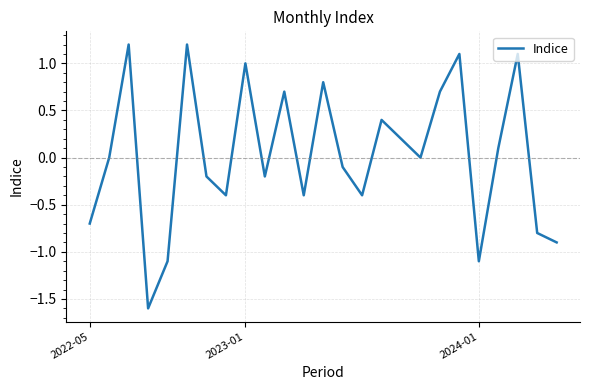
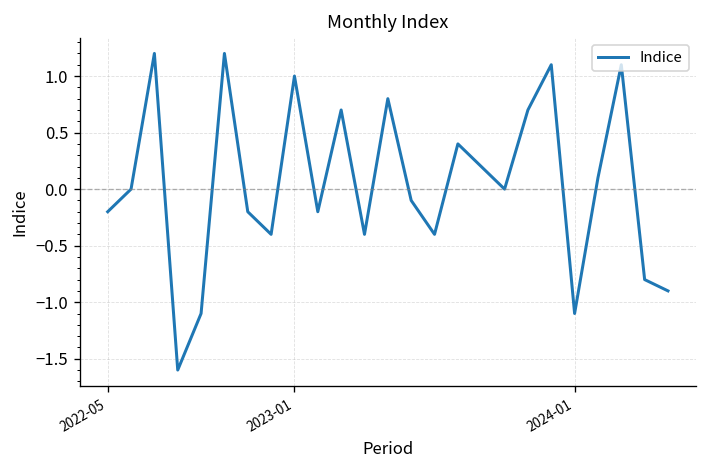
2022-05: -0.7 -> -0.2
